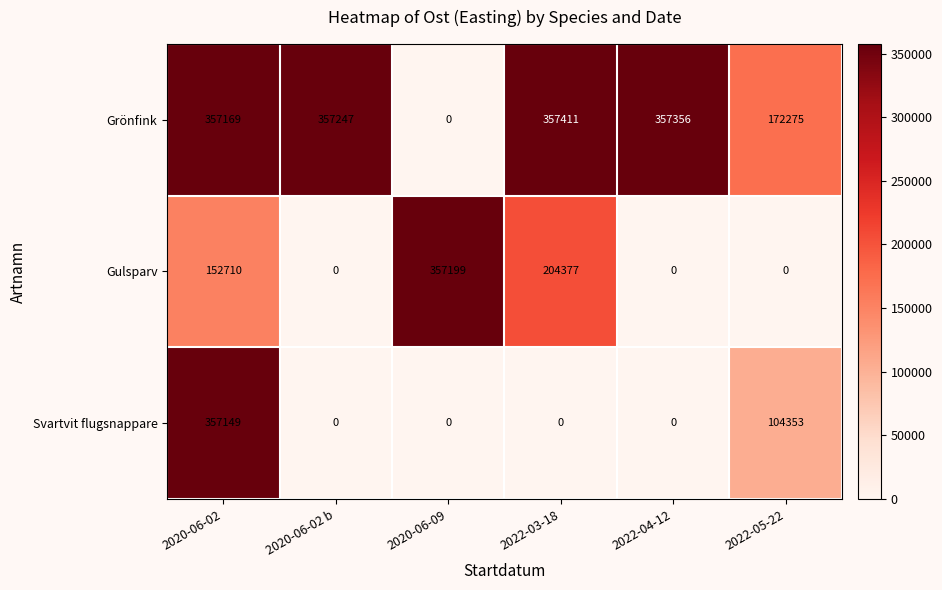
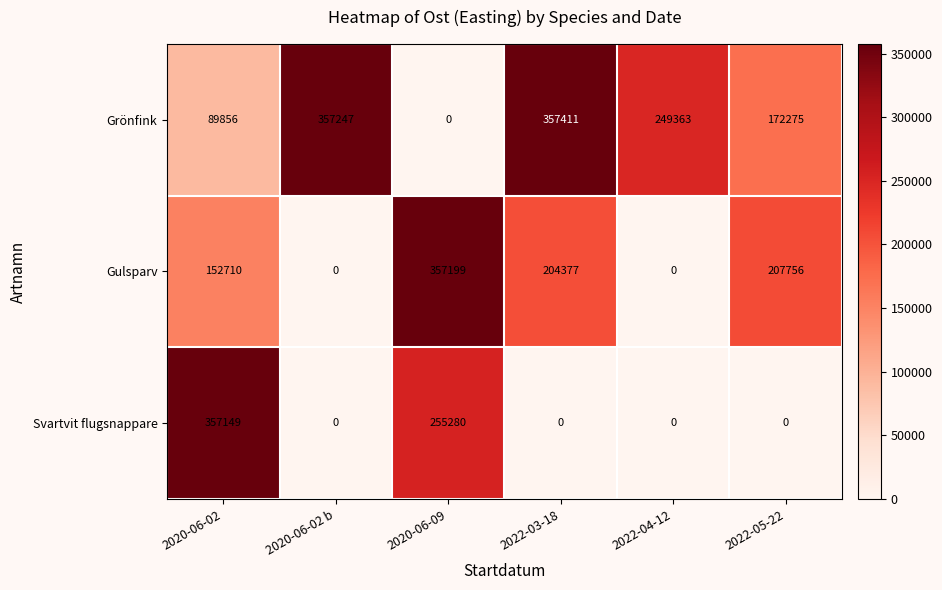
Grönfink, 2020-06-02: 357169 -> 89856
Grönfink, 2022-04-12: 357356 -> 249363
Gulsparv, 2022-05-22: 0 -> 207756
Svartvit flugsnappare, 2020-06-09: 0 -> 255280
Svartvit flugsnappare, 2022-05-22: 104353 -> 0
